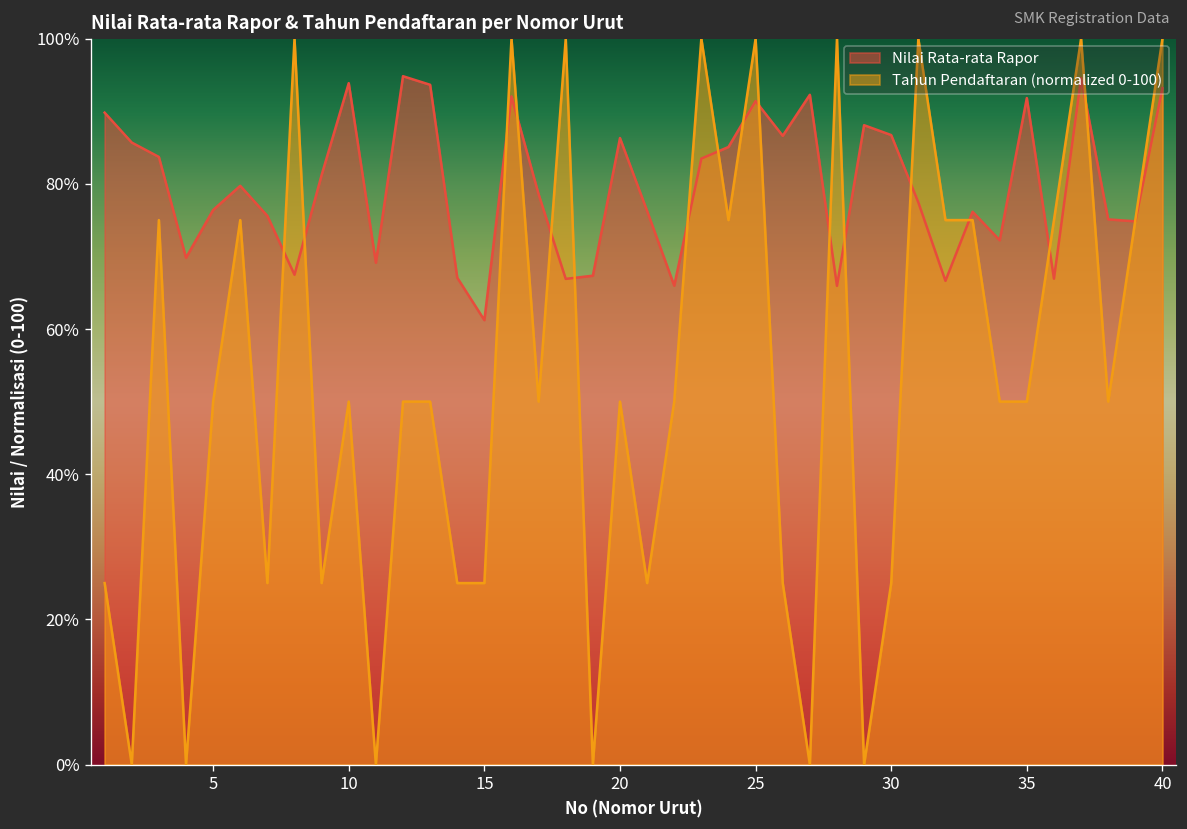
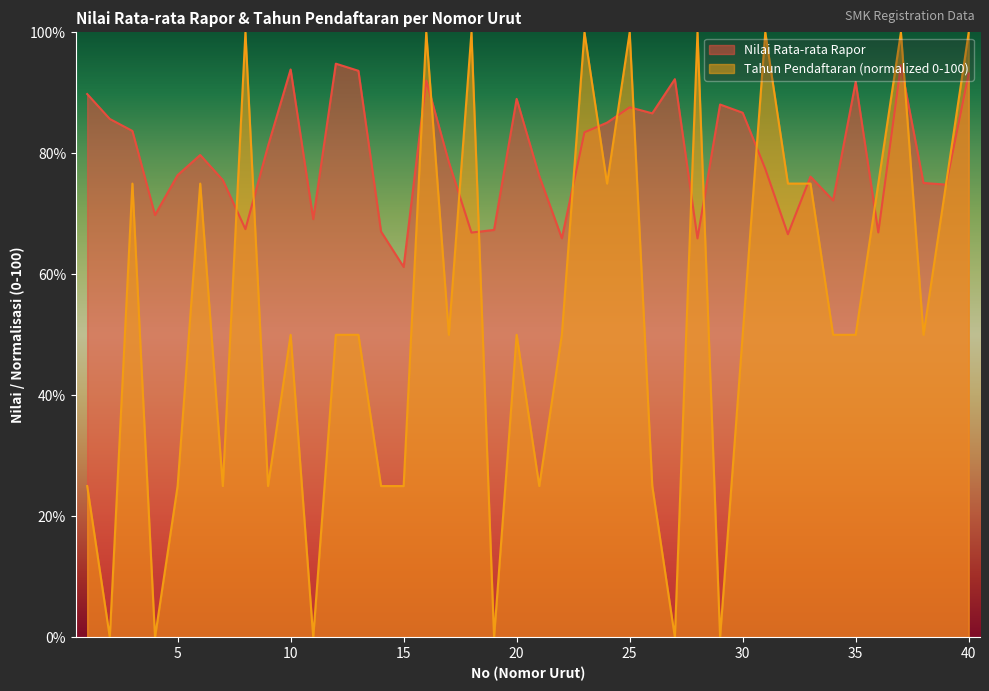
Tahun Pendaftaran (normalized 0-100), 5: 50% -> 25%
Nilai Rata-rata Rapor, 20: 86% -> 89%
Nilai Rata-rata Rapor, 25: 91% -> 88%
Tahun Pendaftaran (normalized 0-100), 30: 25% -> 50%
